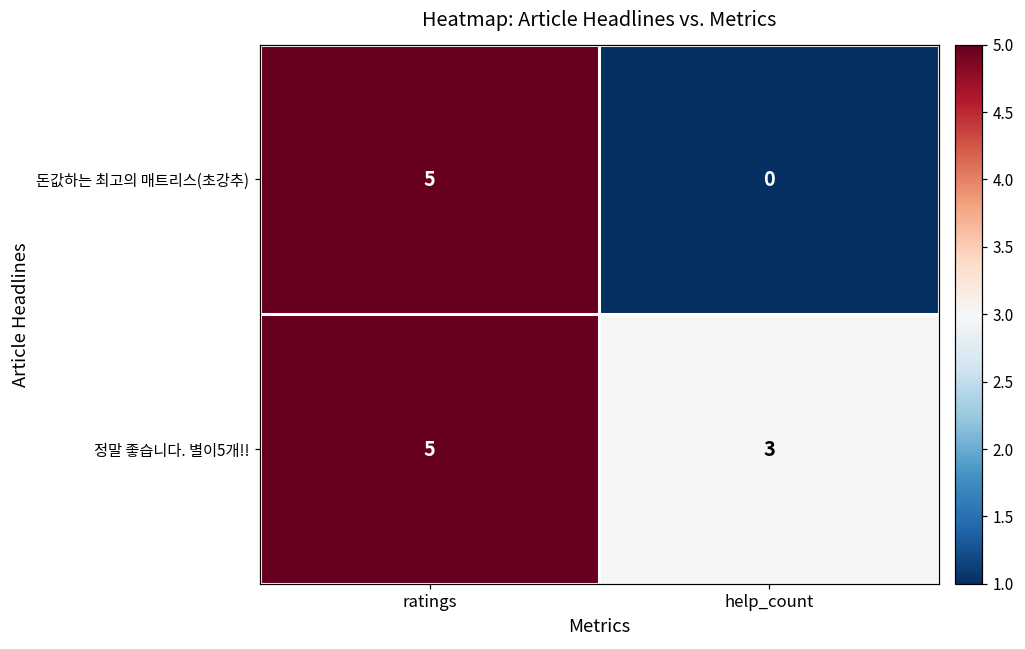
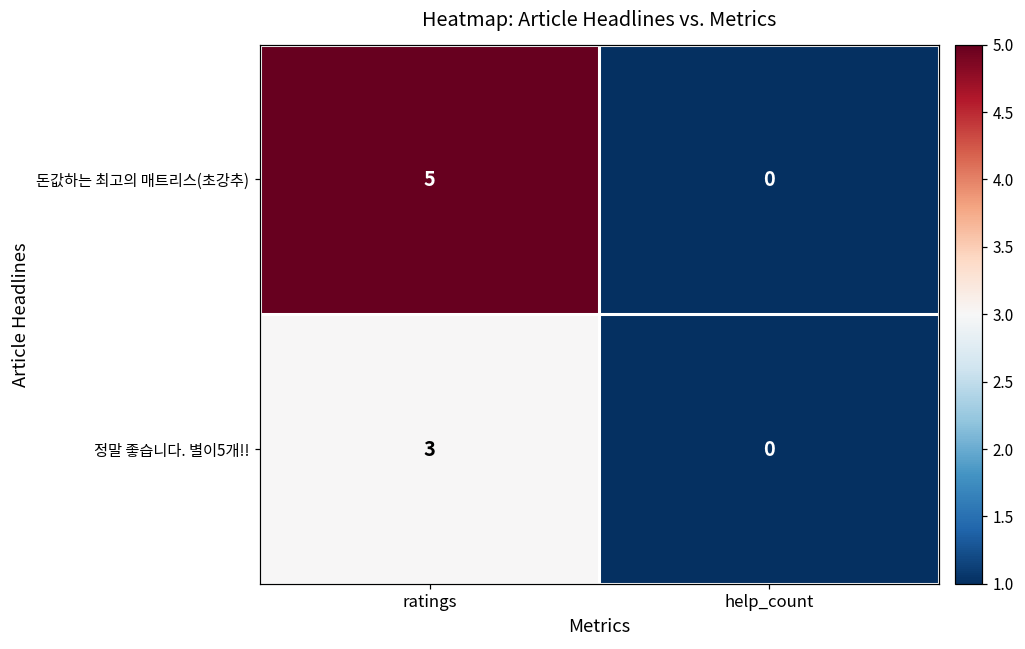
정말 좋습니다. 별이5개!!, ratings: 5 -> 3
정말 좋습니다. 별이5개!!, help_count: 3 -> 0
